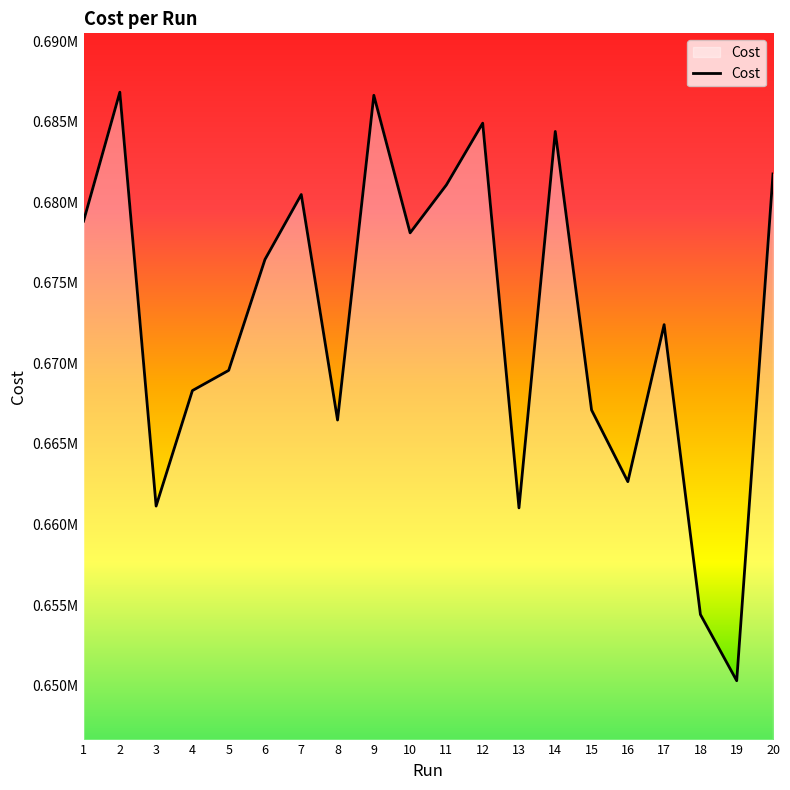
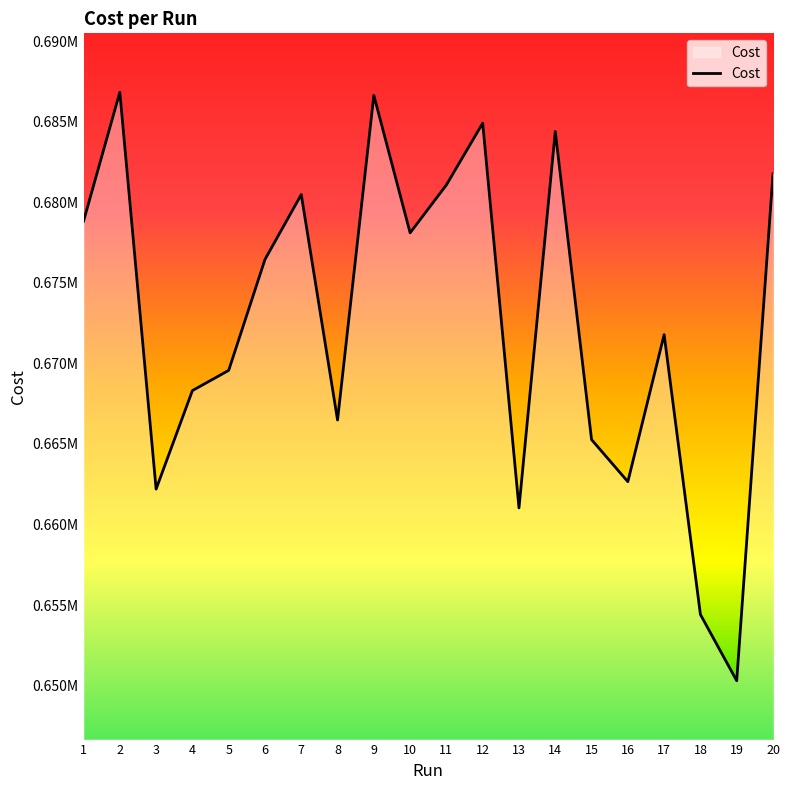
3: 661100 -> 662200
15: 667100 -> 665300
17: 672400 -> 671800
